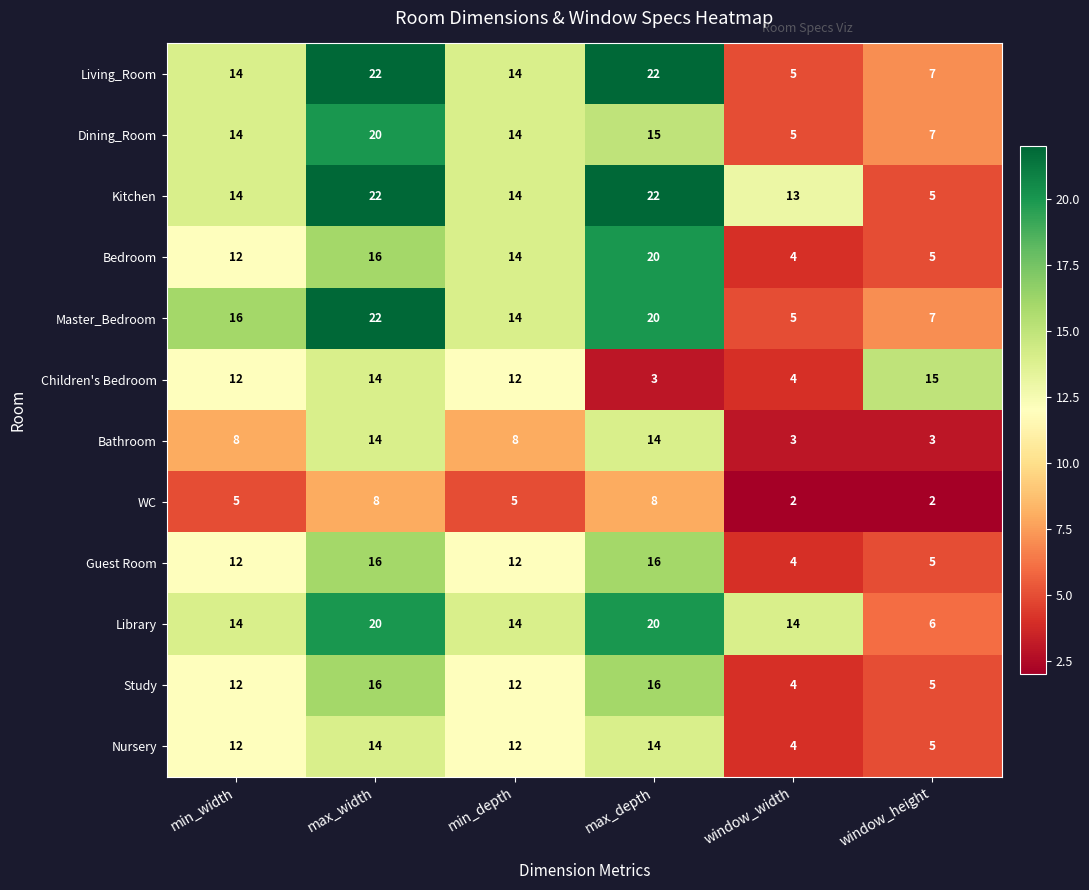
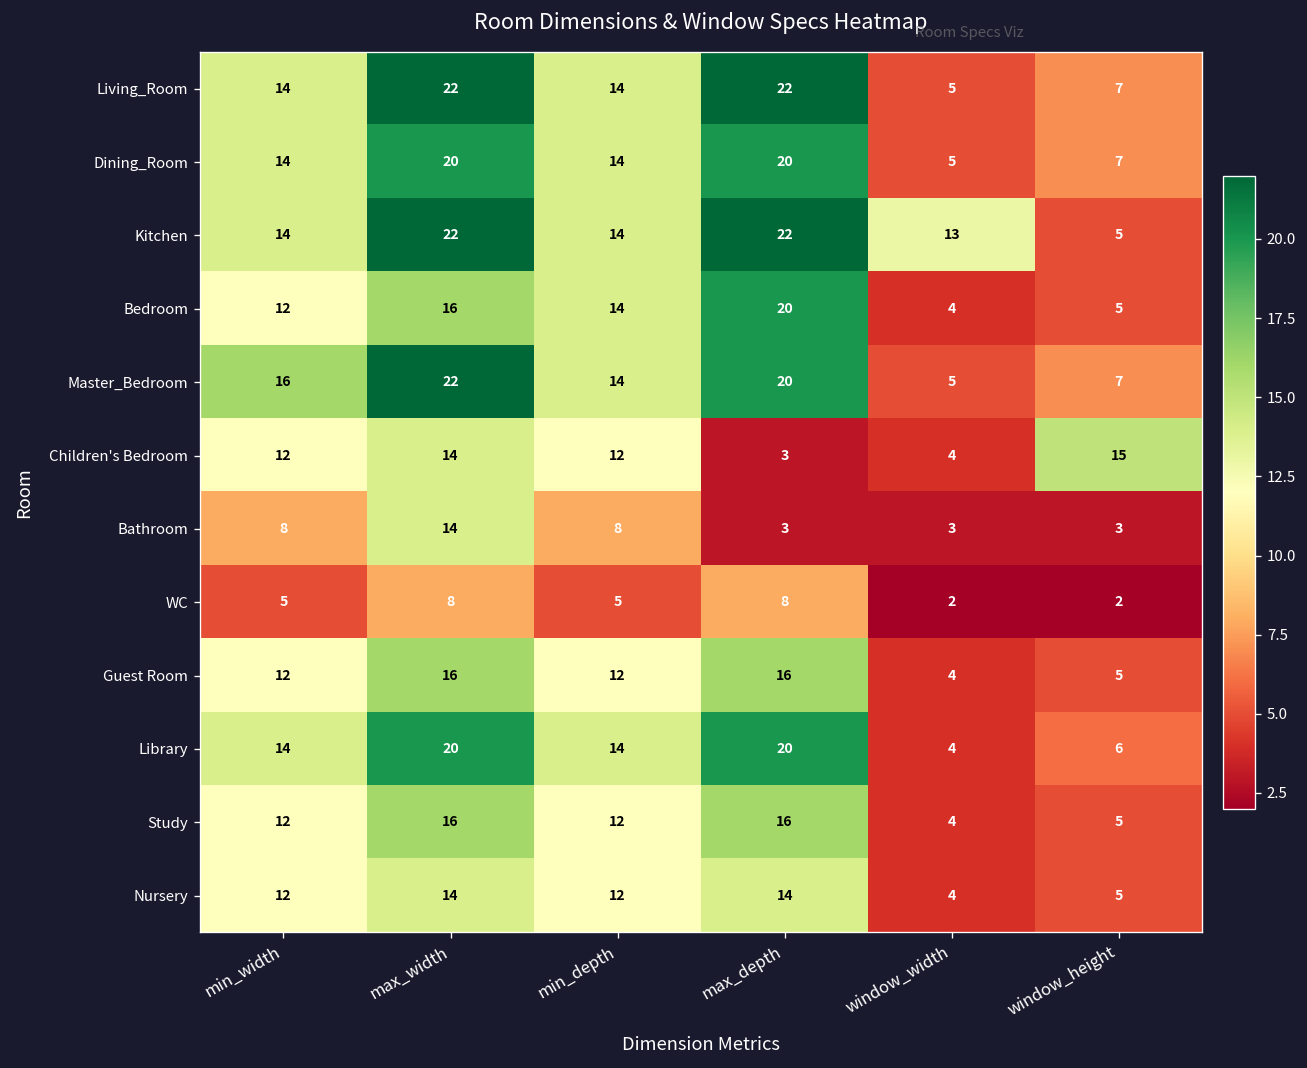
Dining_Room, max_depth: 15 -> 20
Bathroom, max_depth: 14 -> 3
Library, window_width: 14 -> 4
